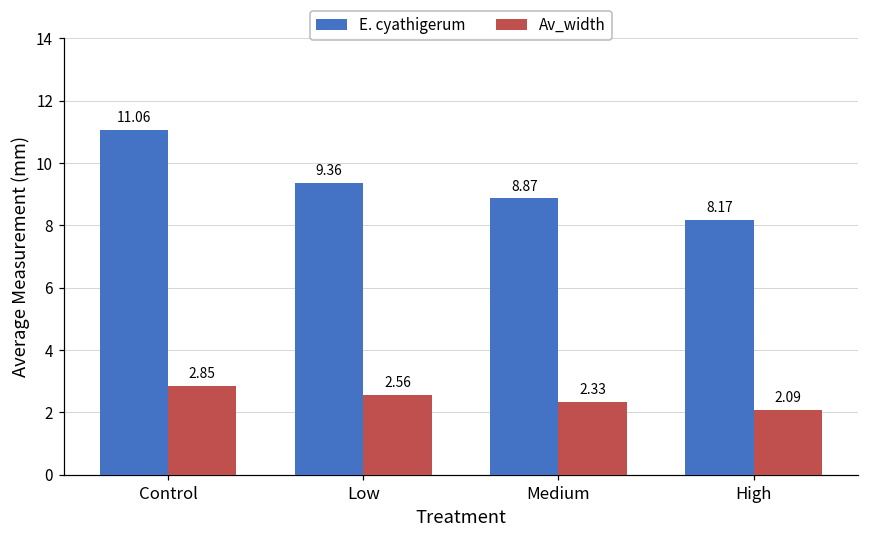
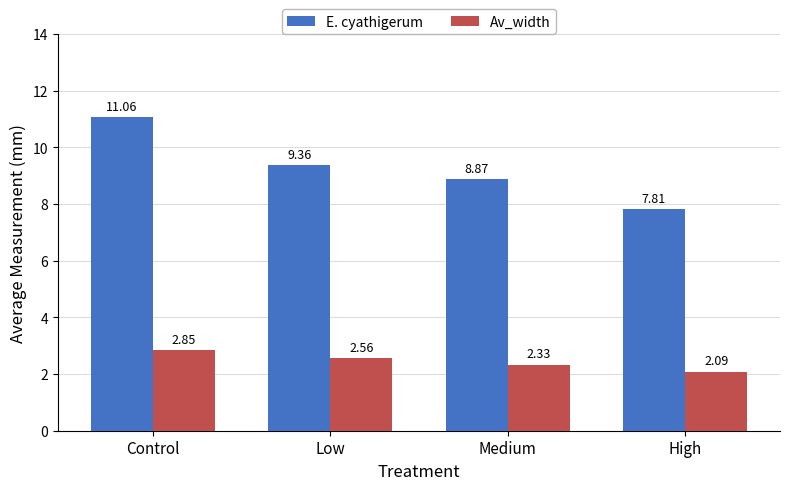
E. cyathigerum, High: 8.17 -> 7.81
